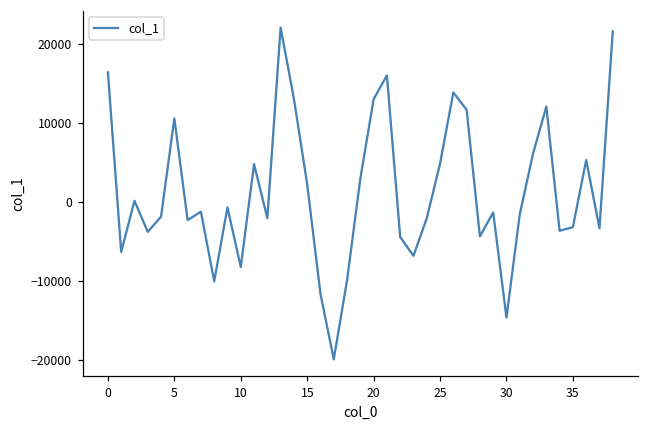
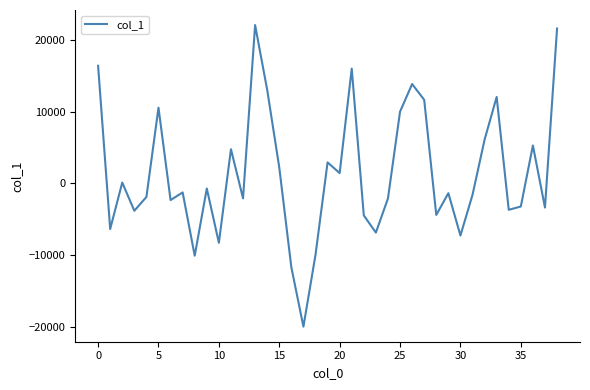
20: 13000 -> 1000
25: 5000 -> 10000
30: -15000 -> -7000
